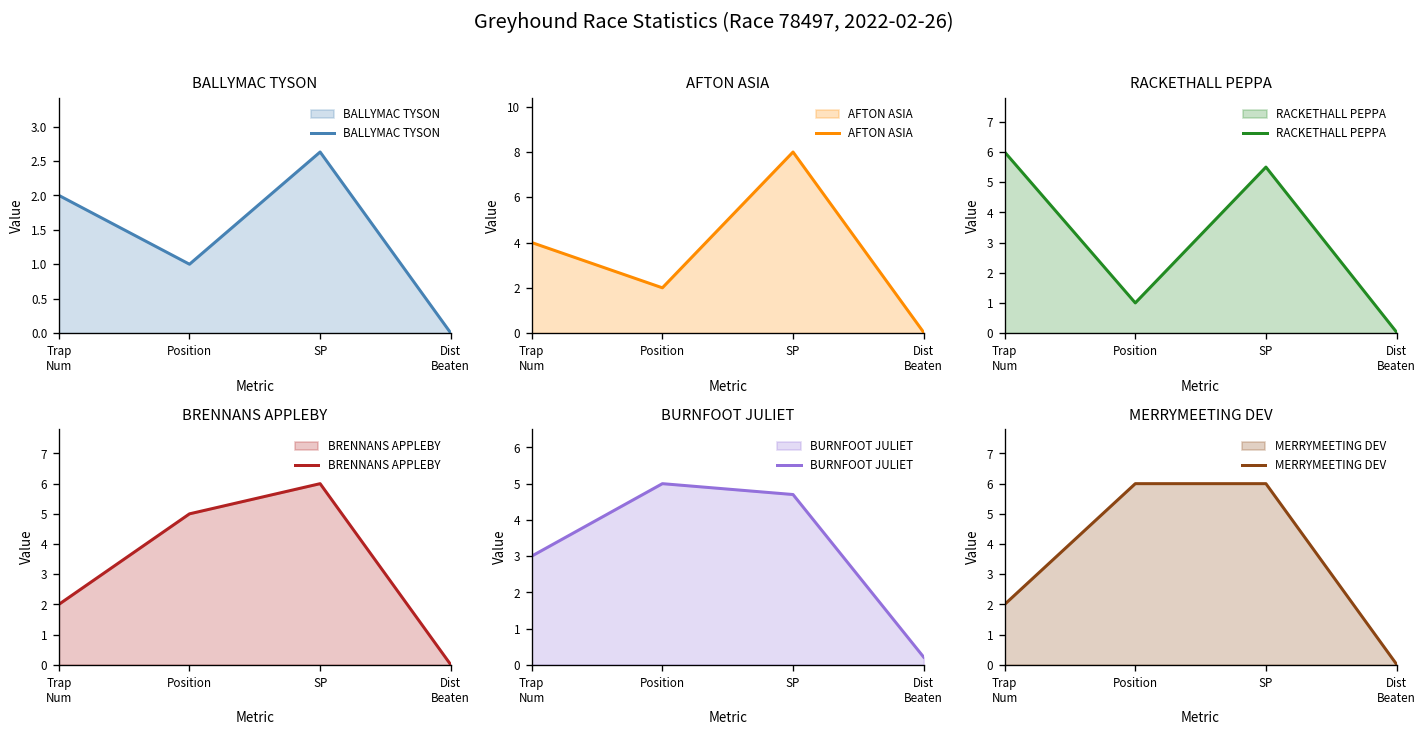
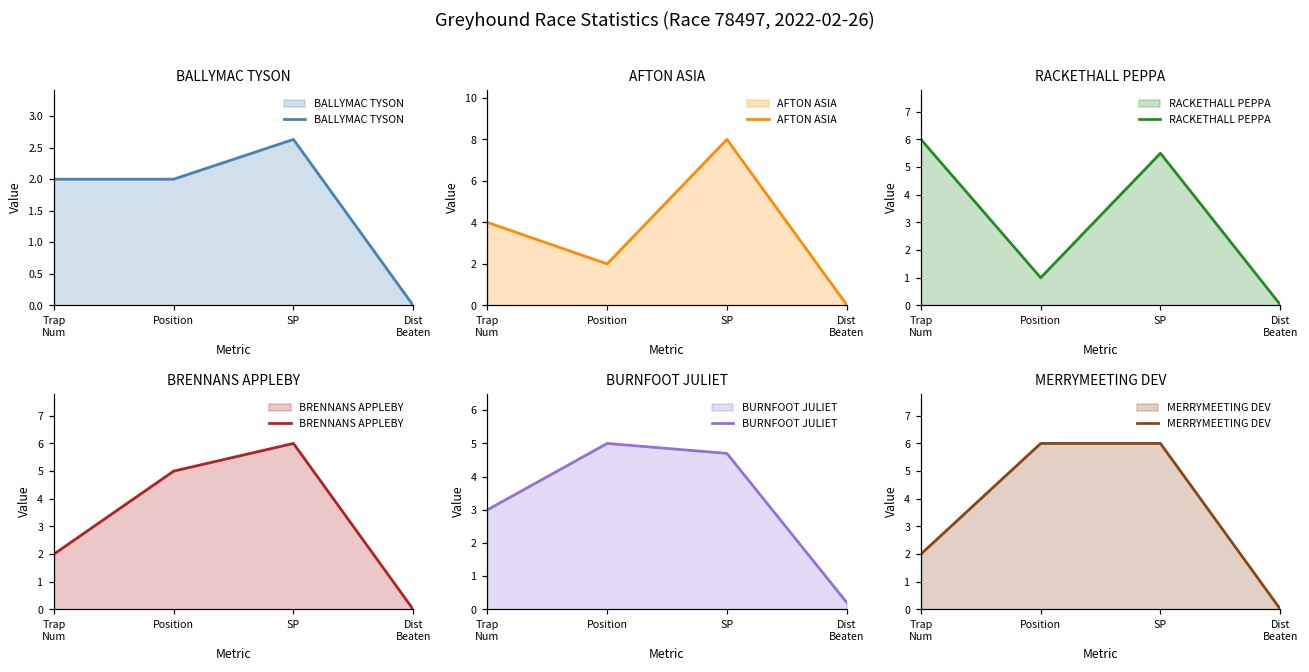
BALLYMAC TYSON, Position: 1 -> 2
